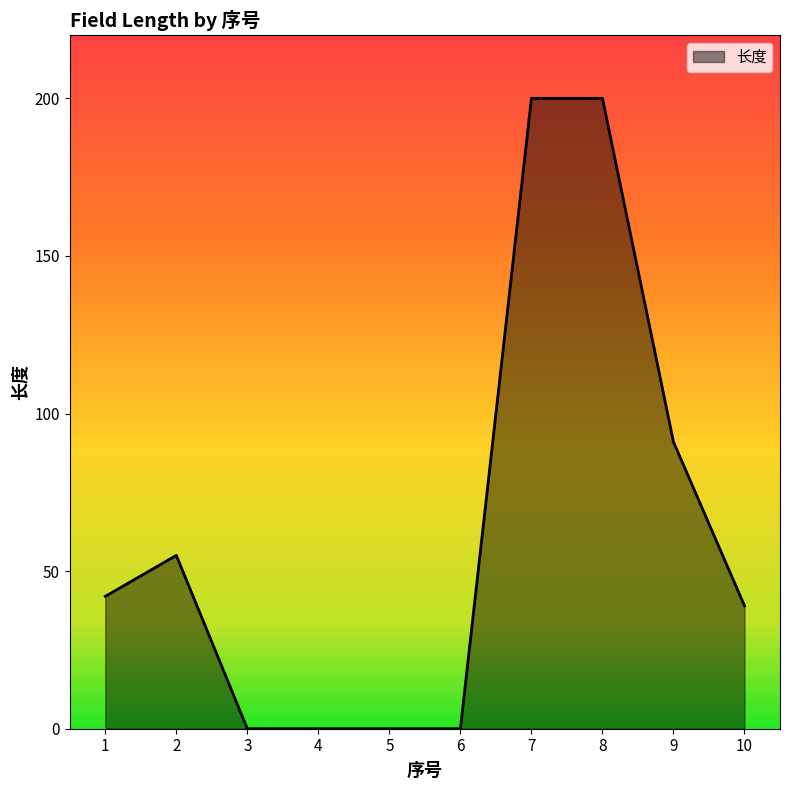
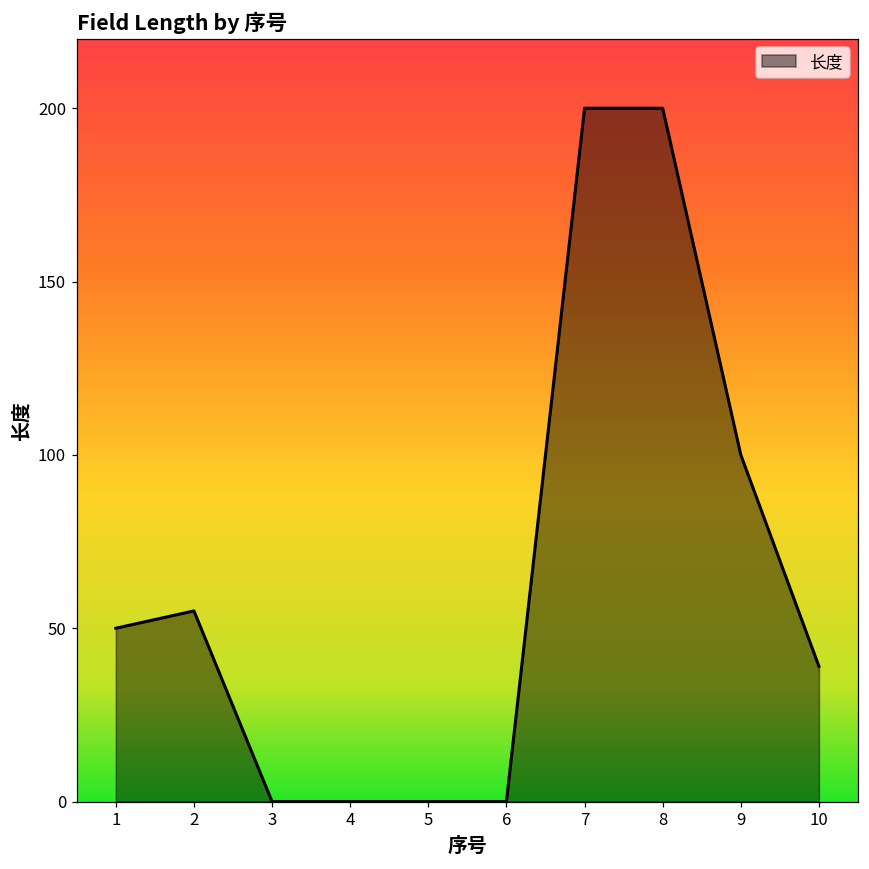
1: 42 -> 50
9: 91 -> 100
